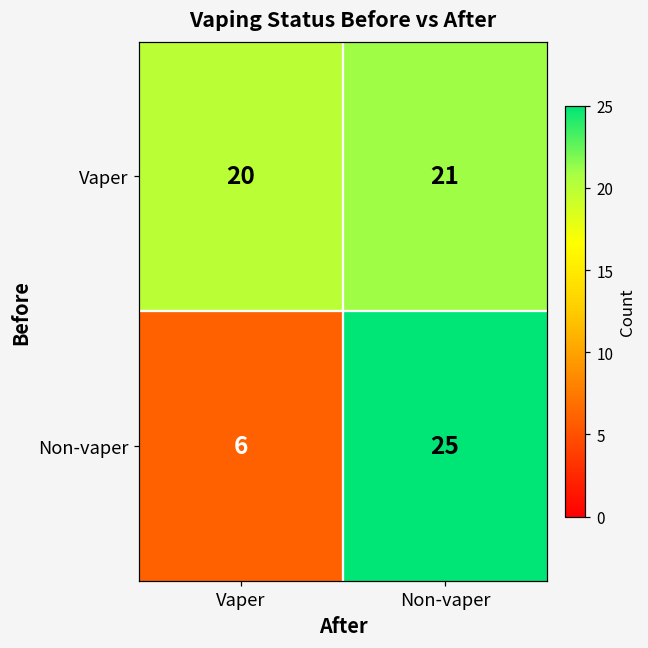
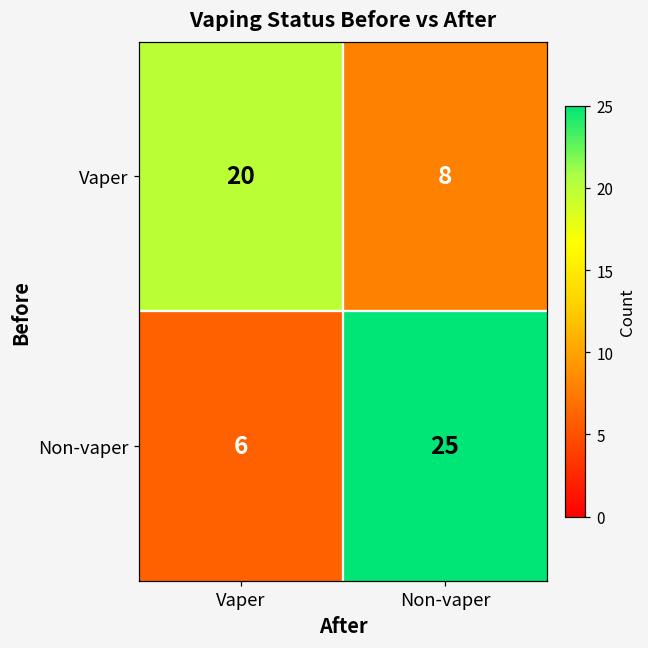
Vaper, Non-vaper: 21 -> 8
